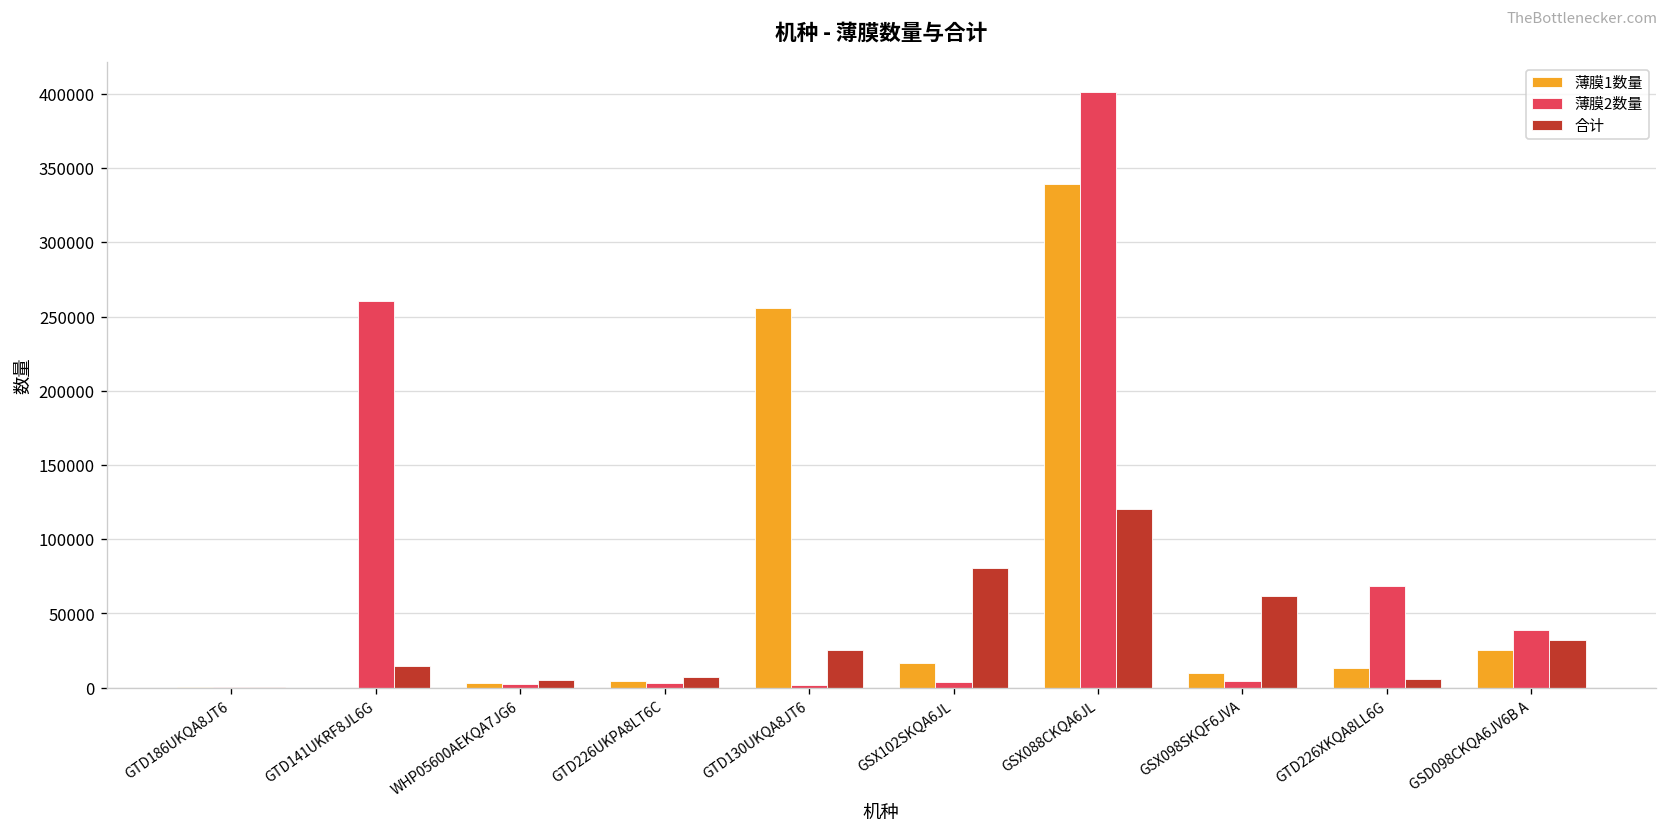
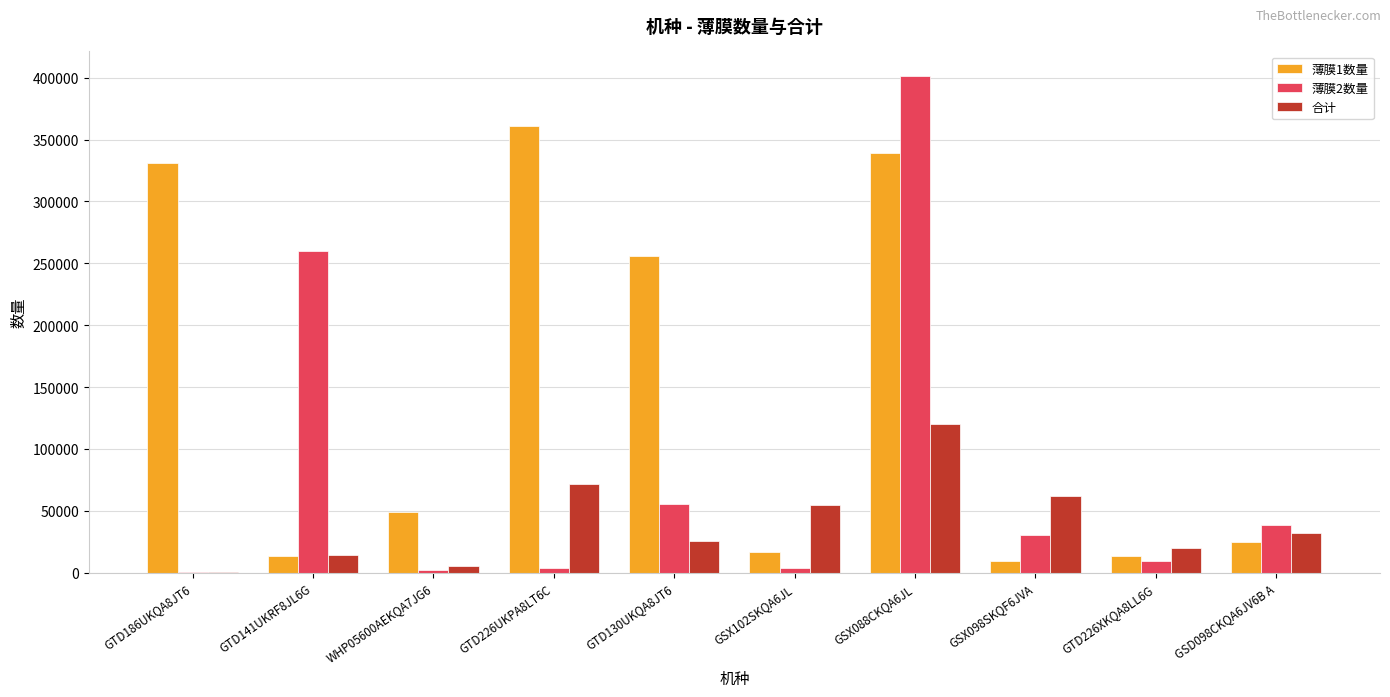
薄膜1数量, GTD186UKQA8JT6: 0 -> 331000
薄膜1数量, GTD141UKRF8JL6G: 0 -> 13000
薄膜1数量, WHP05600AEKQA7JG6: 3000 -> 49000
薄膜1数量, GTD226UKPA8LT6C: 4000 -> 361000
合计, GTD226UKPA8LT6C: 7000 -> 71000
薄膜2数量, GTD130UKQA8JT6: 2000 -> 55000
合计, GSX102SKQA6JL: 80000 -> 55000
薄膜2数量, GSX098SKQF6JVA: 4000 -> 31000
薄膜2数量, GTD226XKQA8LL6G: 69000 -> 10000
合计, GTD226XKQA8LL6G: 6000 -> 20000
